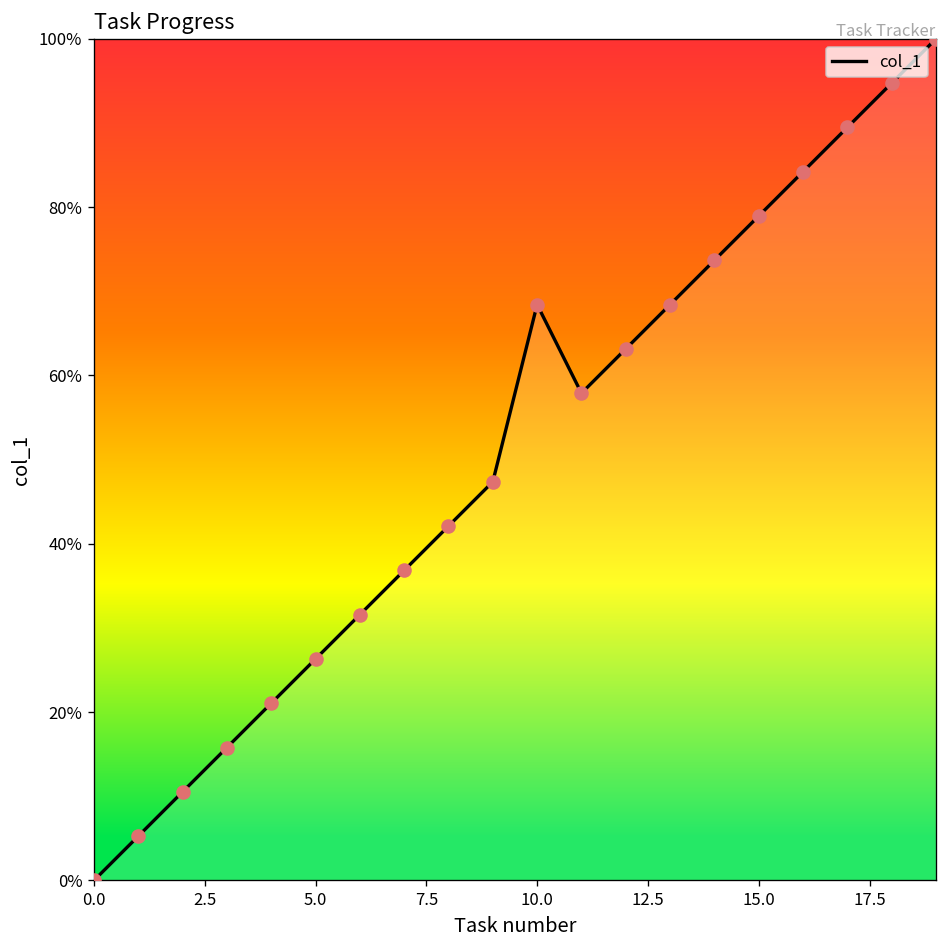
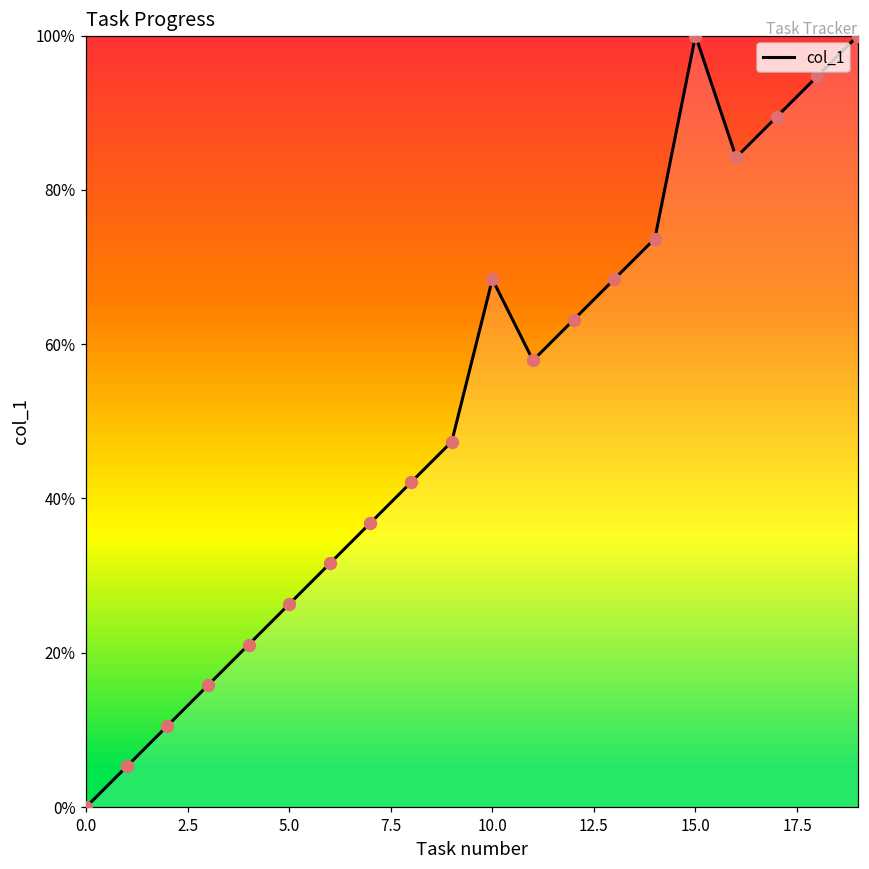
15.0: 79% -> 100%
